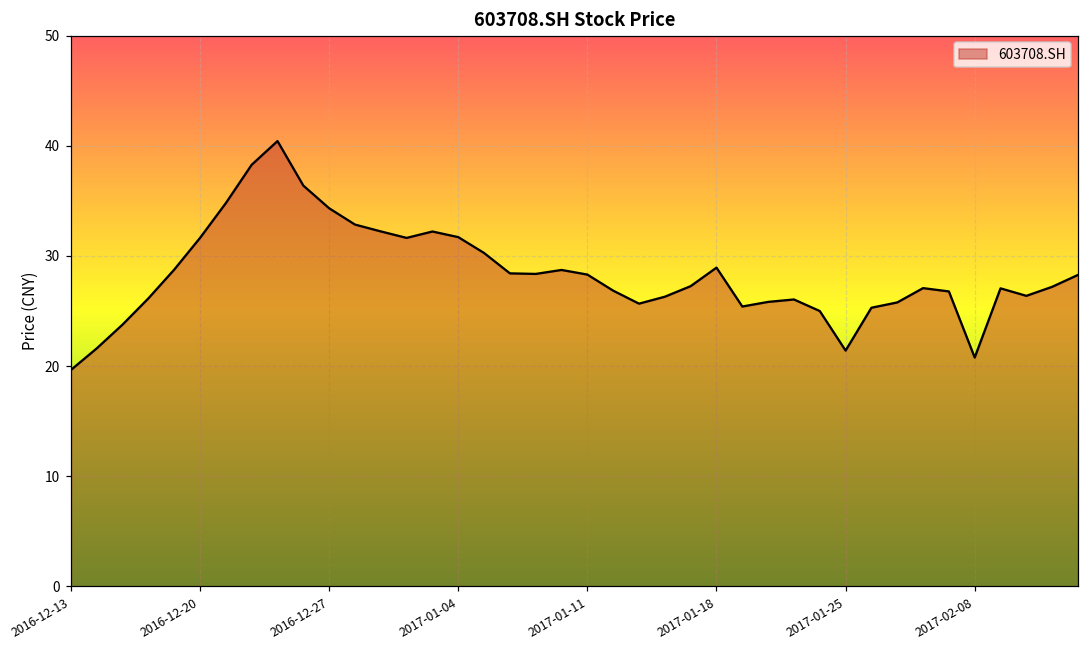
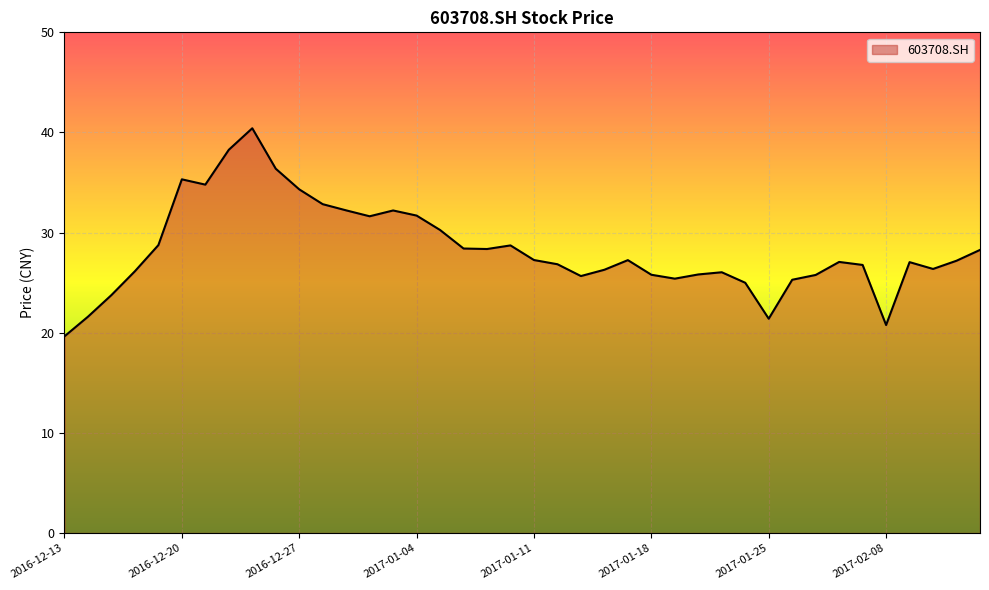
2016-12-20: 31.6 -> 35.3
2017-01-11: 28.3 -> 27.3
2017-01-18: 28.9 -> 25.8
